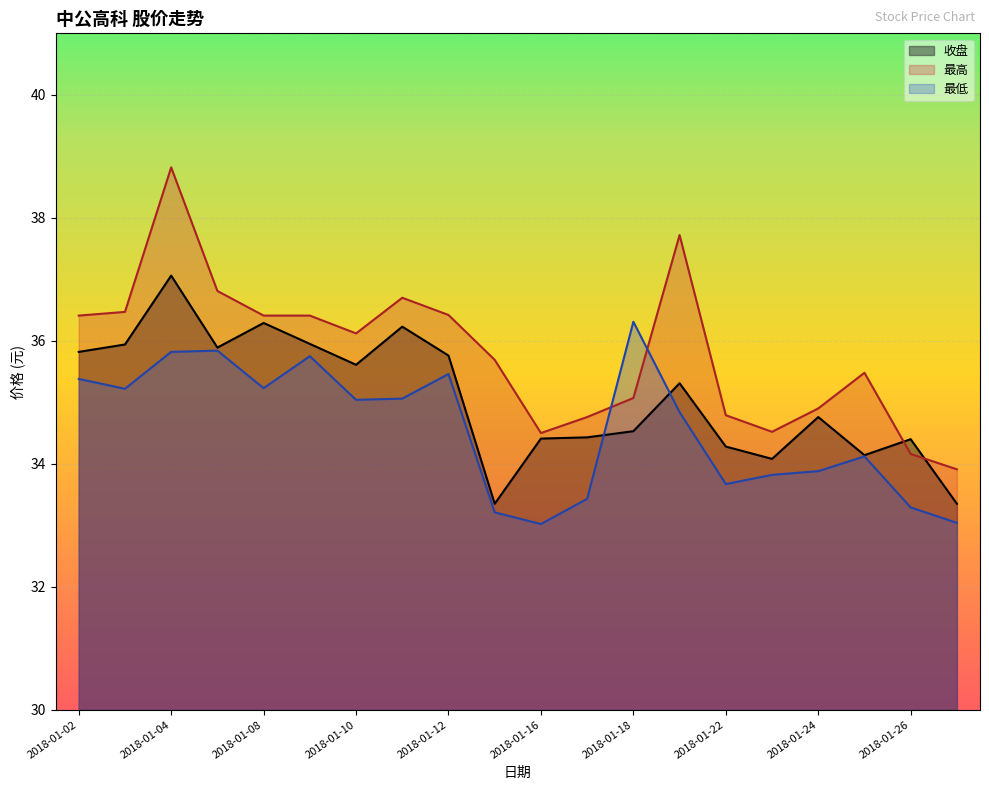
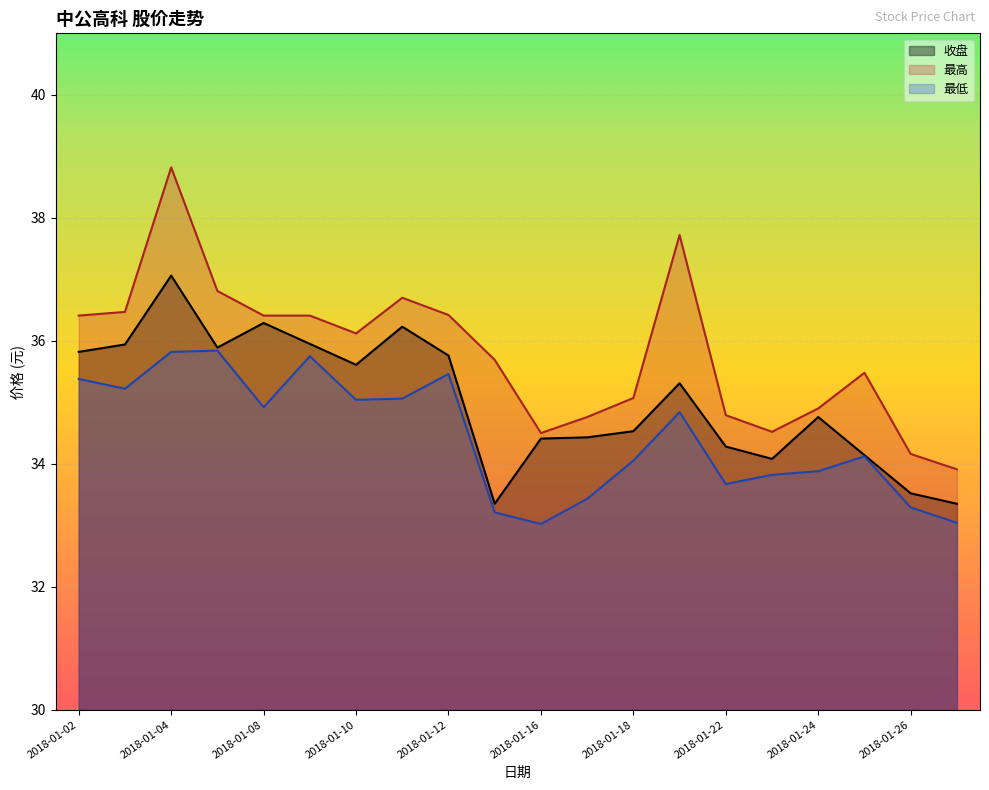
最低, 2018-01-08: 35.2 -> 34.9
最低, 2018-01-18: 36.3 -> 34.1
收盘, 2018-01-26: 34.4 -> 33.5
